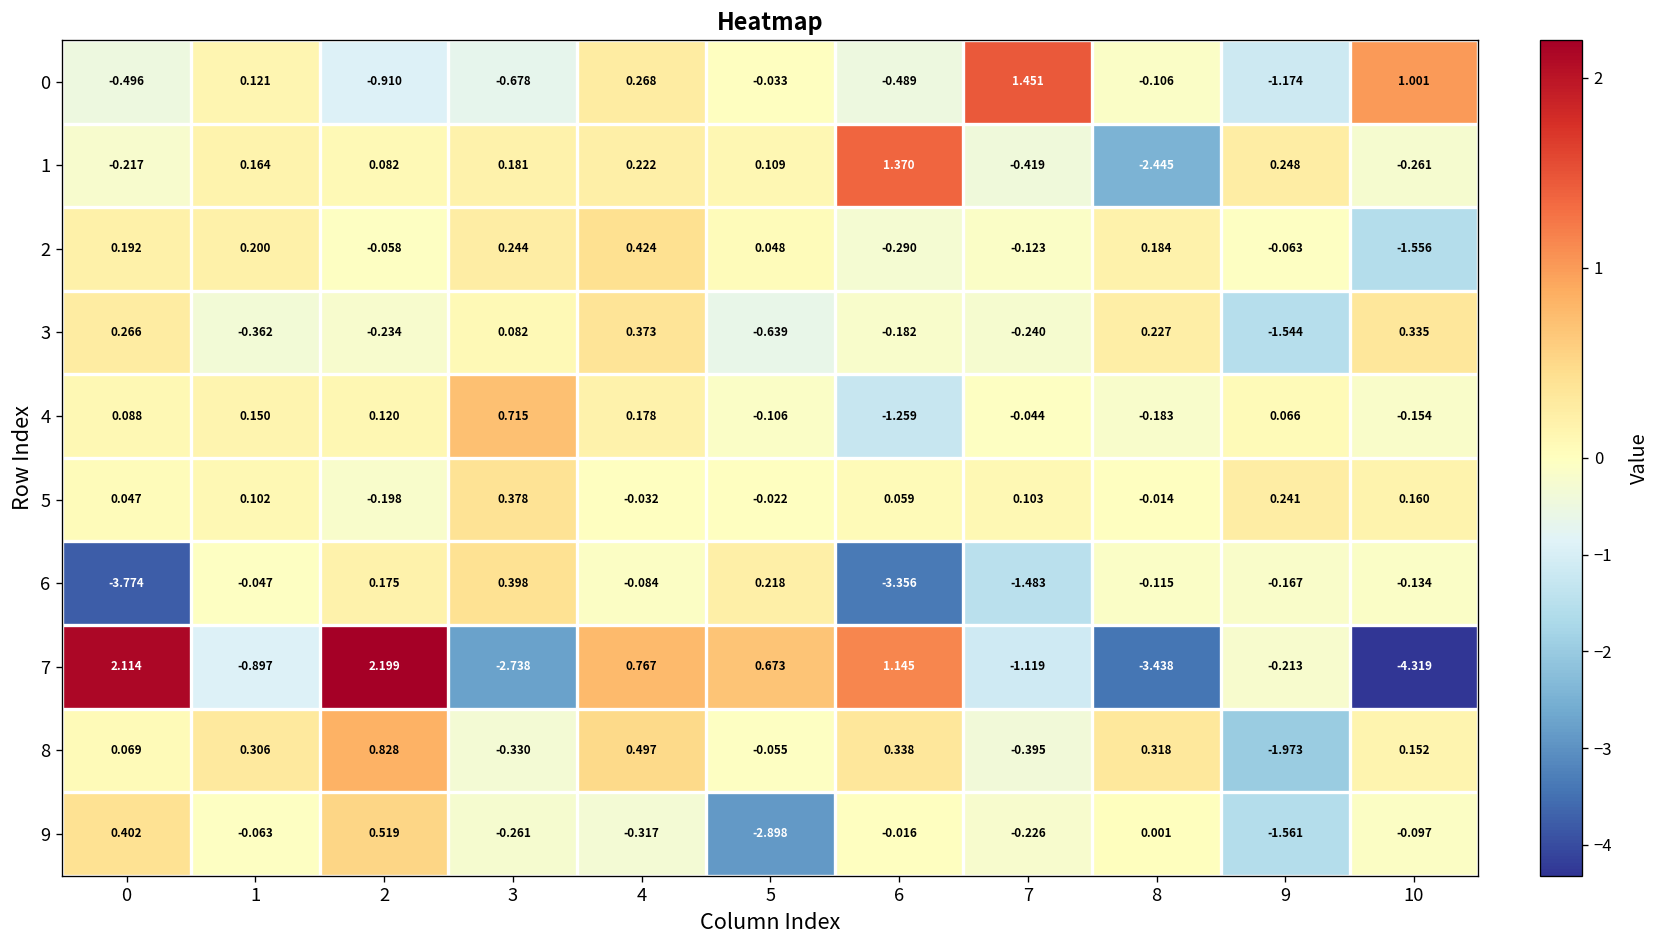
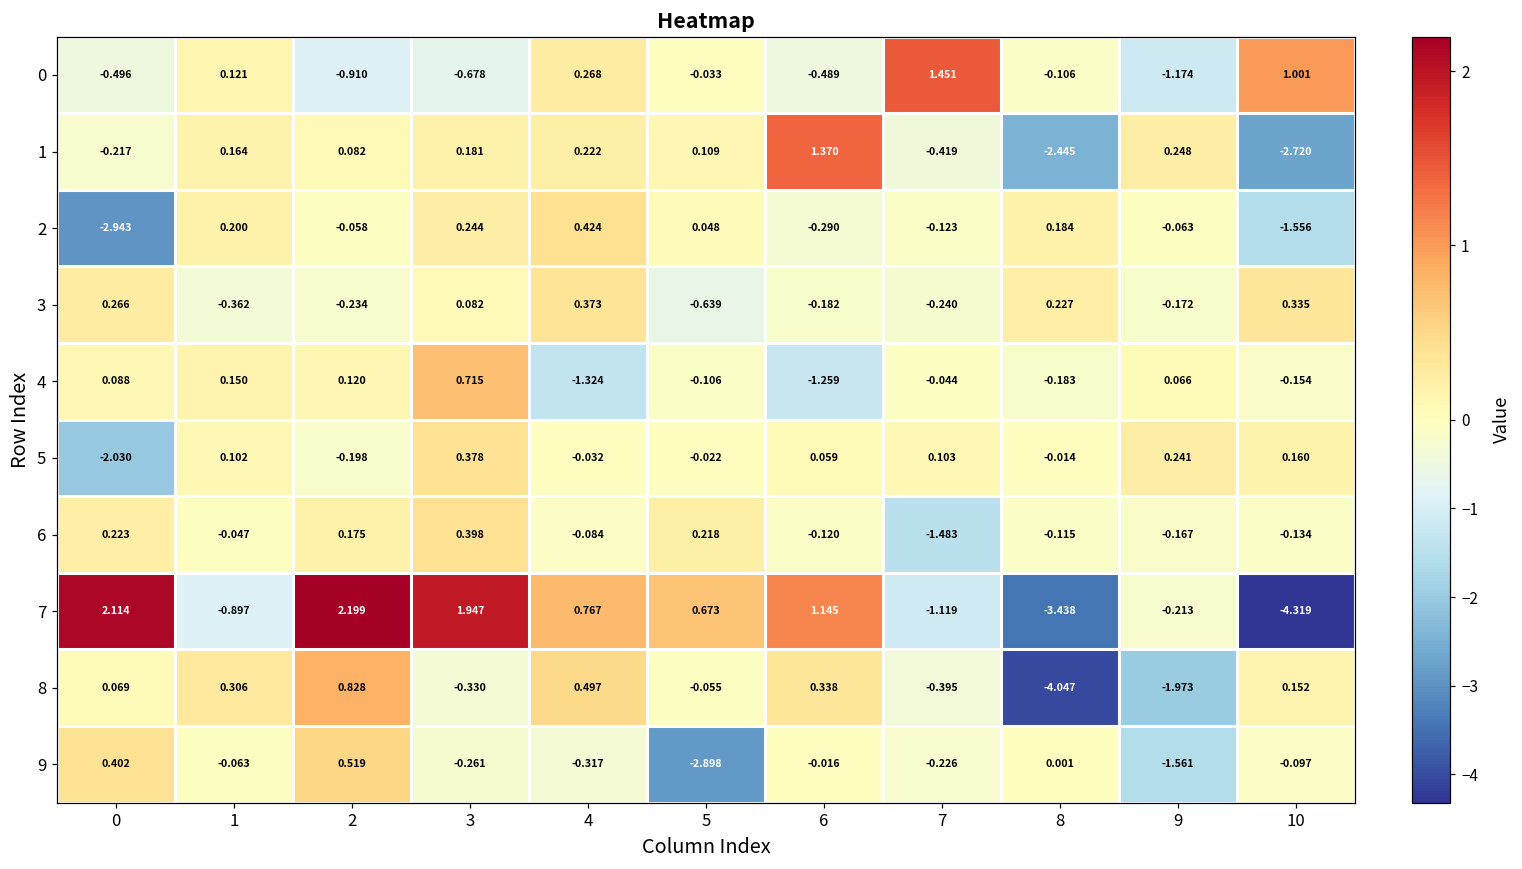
1, 10: -0.261 -> -2.720
2, 0: 0.192 -> -2.943
3, 9: -1.544 -> -0.172
4, 4: 0.178 -> -1.324
5, 0: 0.047 -> -2.030
6, 0: -3.774 -> 0.223
6, 6: -3.356 -> -0.120
7, 3: -2.738 -> 1.947
8, 8: 0.318 -> -4.047
